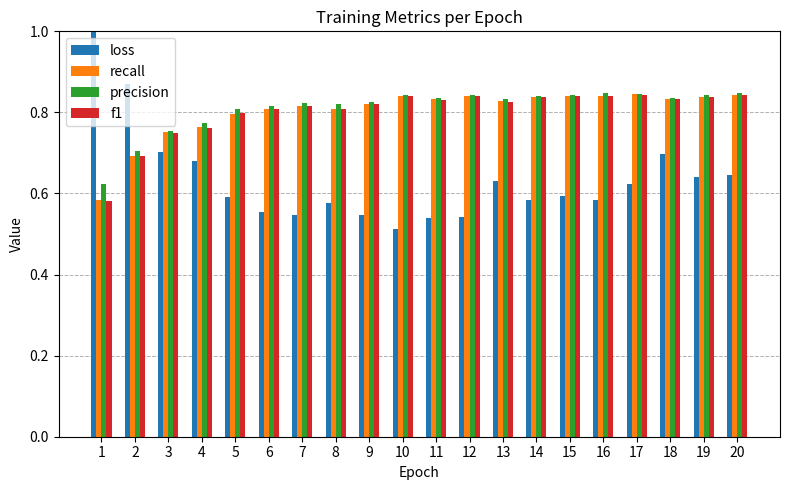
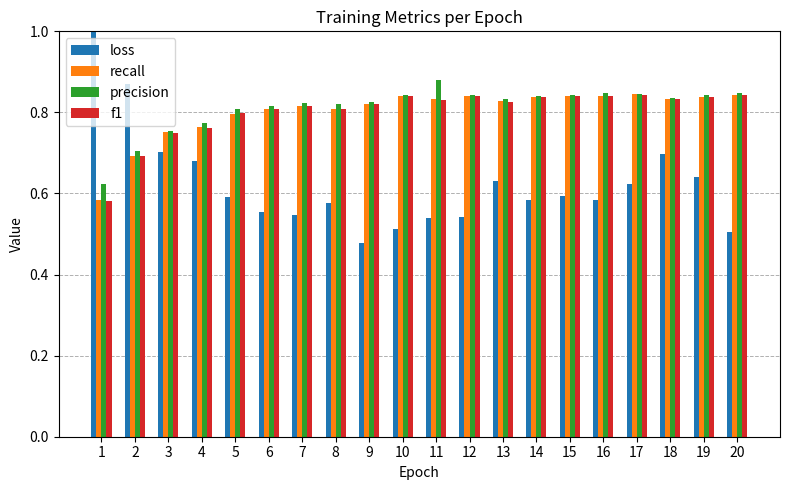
loss, 9: 0.55 -> 0.48
precision, 11: 0.84 -> 0.88
loss, 20: 0.65 -> 0.51
